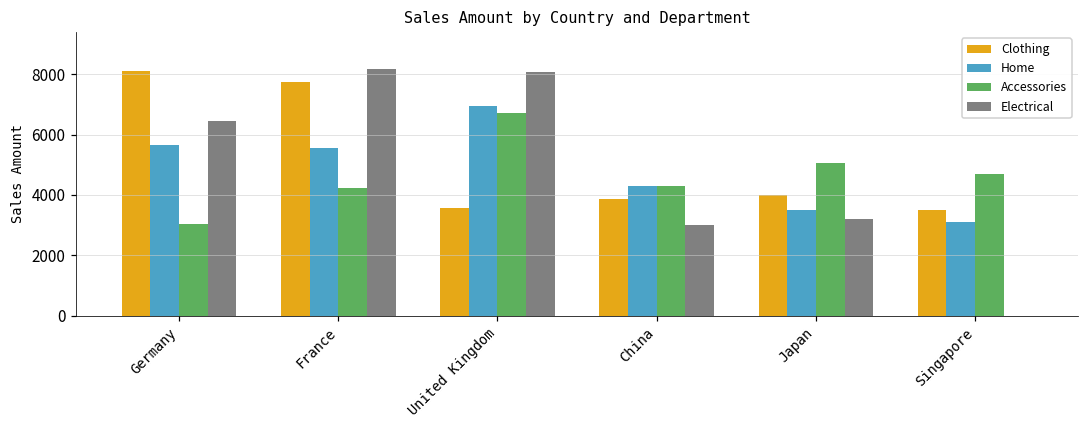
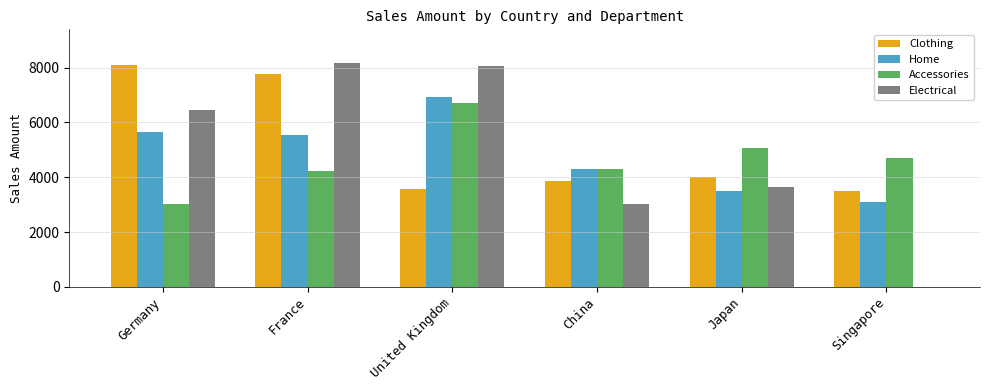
Electrical, Japan: 3200 -> 3600
